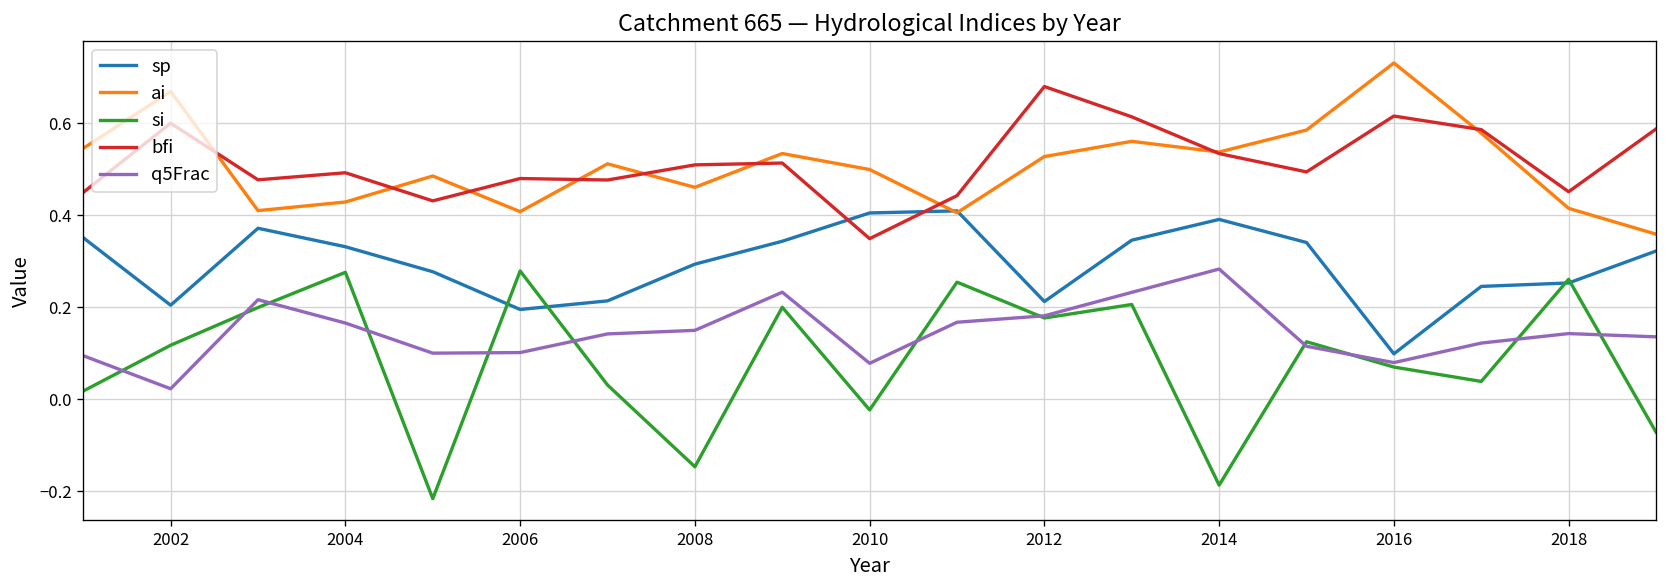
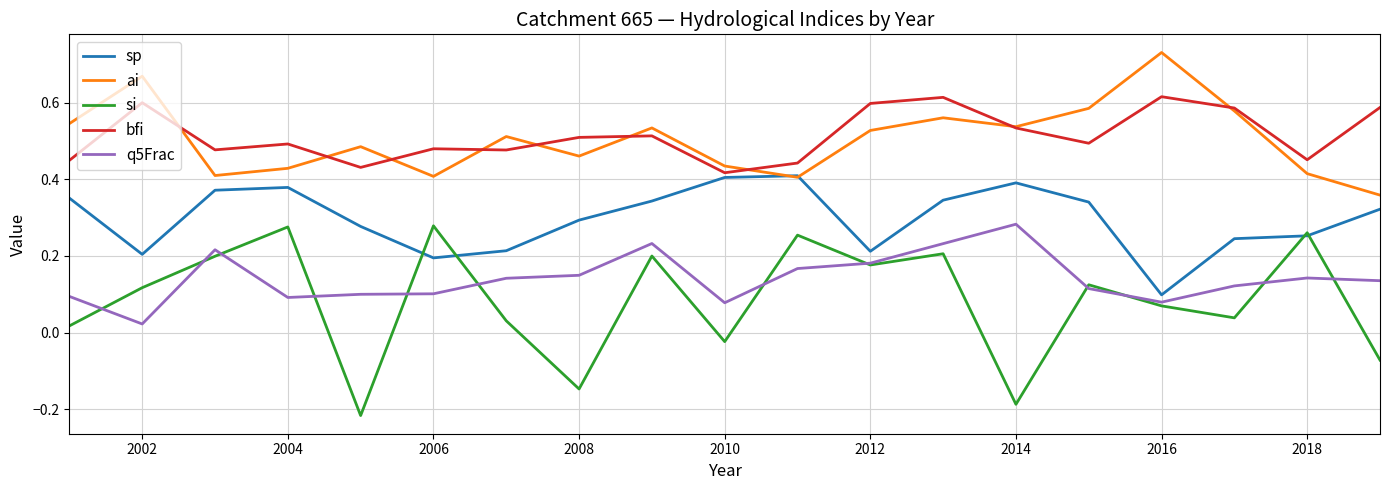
sp, 2004: 0.33 -> 0.38
q5Frac, 2004: 0.17 -> 0.09
ai, 2010: 0.50 -> 0.43
bfi, 2010: 0.35 -> 0.42
bfi, 2012: 0.68 -> 0.60
